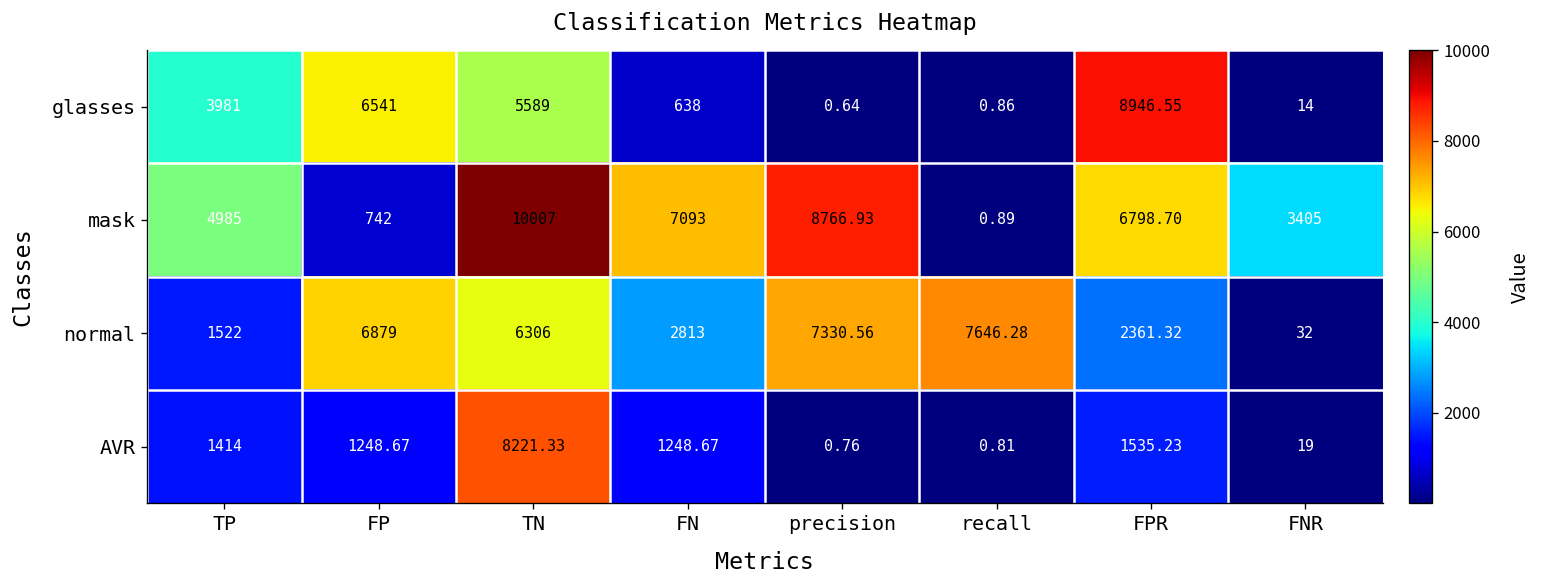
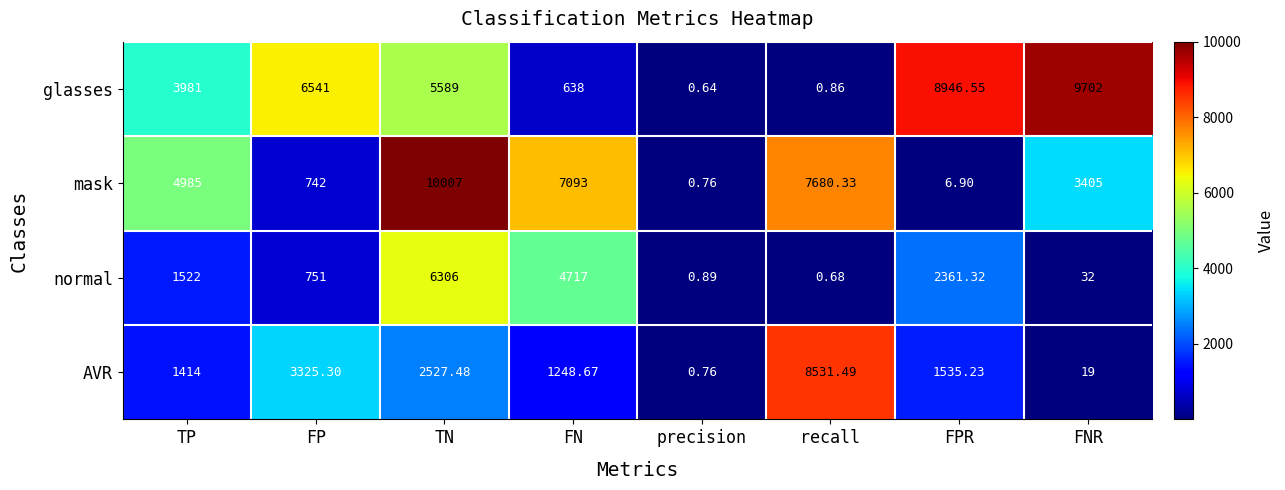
glasses, FNR: 14 -> 9702
mask, precision: 8766.93 -> 0.76
mask, recall: 0.89 -> 7680.33
mask, FPR: 6798.70 -> 6.90
normal, FP: 6879 -> 751
normal, FN: 2813 -> 4717
normal, precision: 7330.56 -> 0.89
normal, recall: 7646.28 -> 0.68
AVR, FP: 1248.67 -> 3325.30
AVR, TN: 8221.33 -> 2527.48
AVR, recall: 0.81 -> 8531.49
